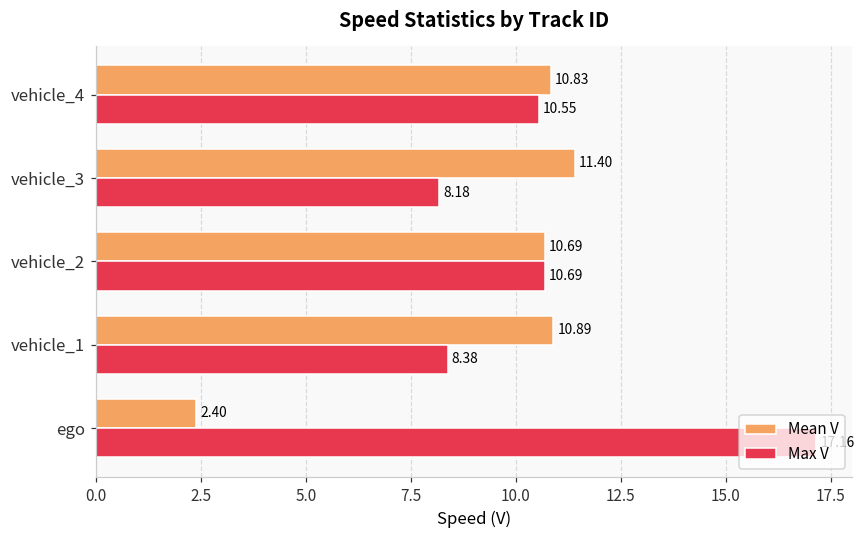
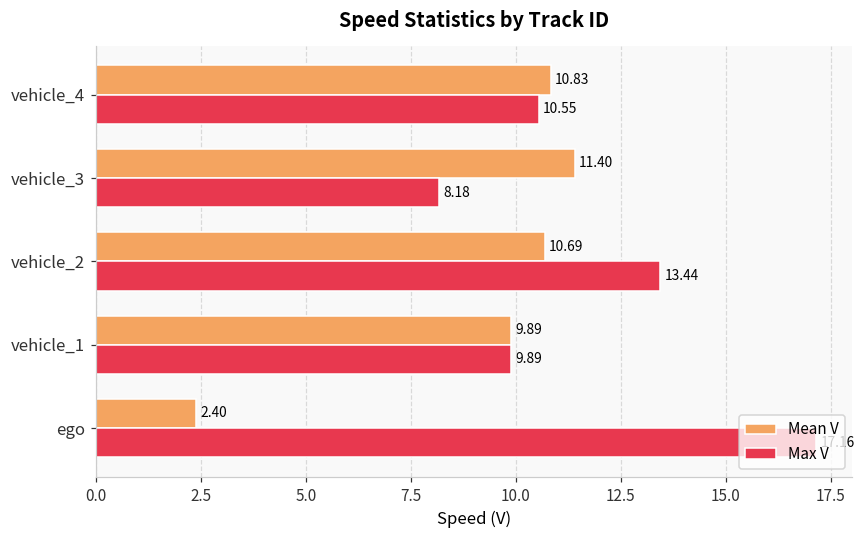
Max V, vehicle_2: 10.69 -> 13.44
Mean V, vehicle_1: 10.89 -> 9.89
Max V, vehicle_1: 8.38 -> 9.89
